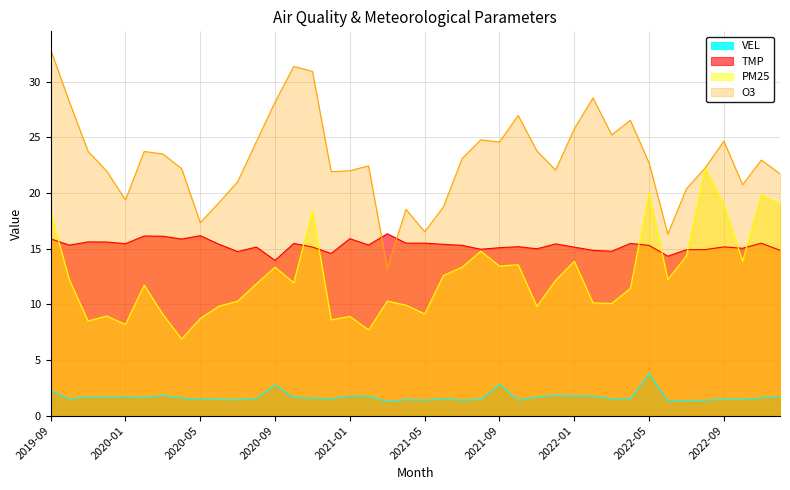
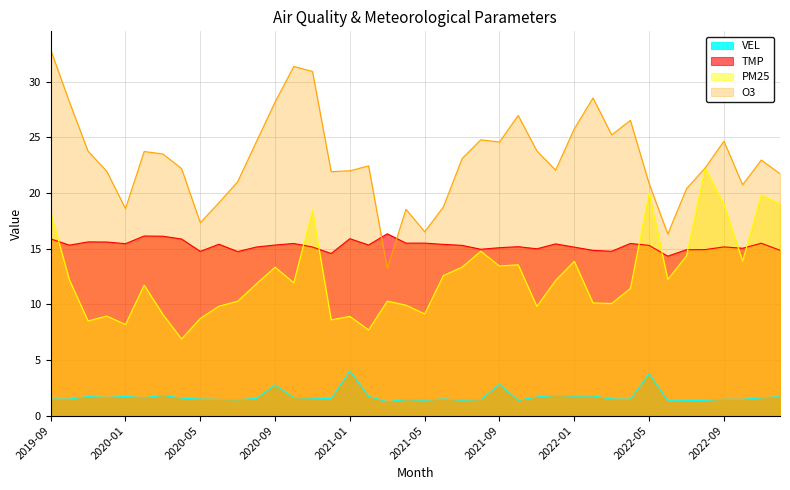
VEL, 2019-09: 2.3 -> 1.5
O3, 2020-01: 19.4 -> 18.6
TMP, 2020-05: 16.2 -> 14.8
TMP, 2020-09: 13.9 -> 15.3
VEL, 2021-01: 1.8 -> 4.0
O3, 2022-05: 22.7 -> 20.8
